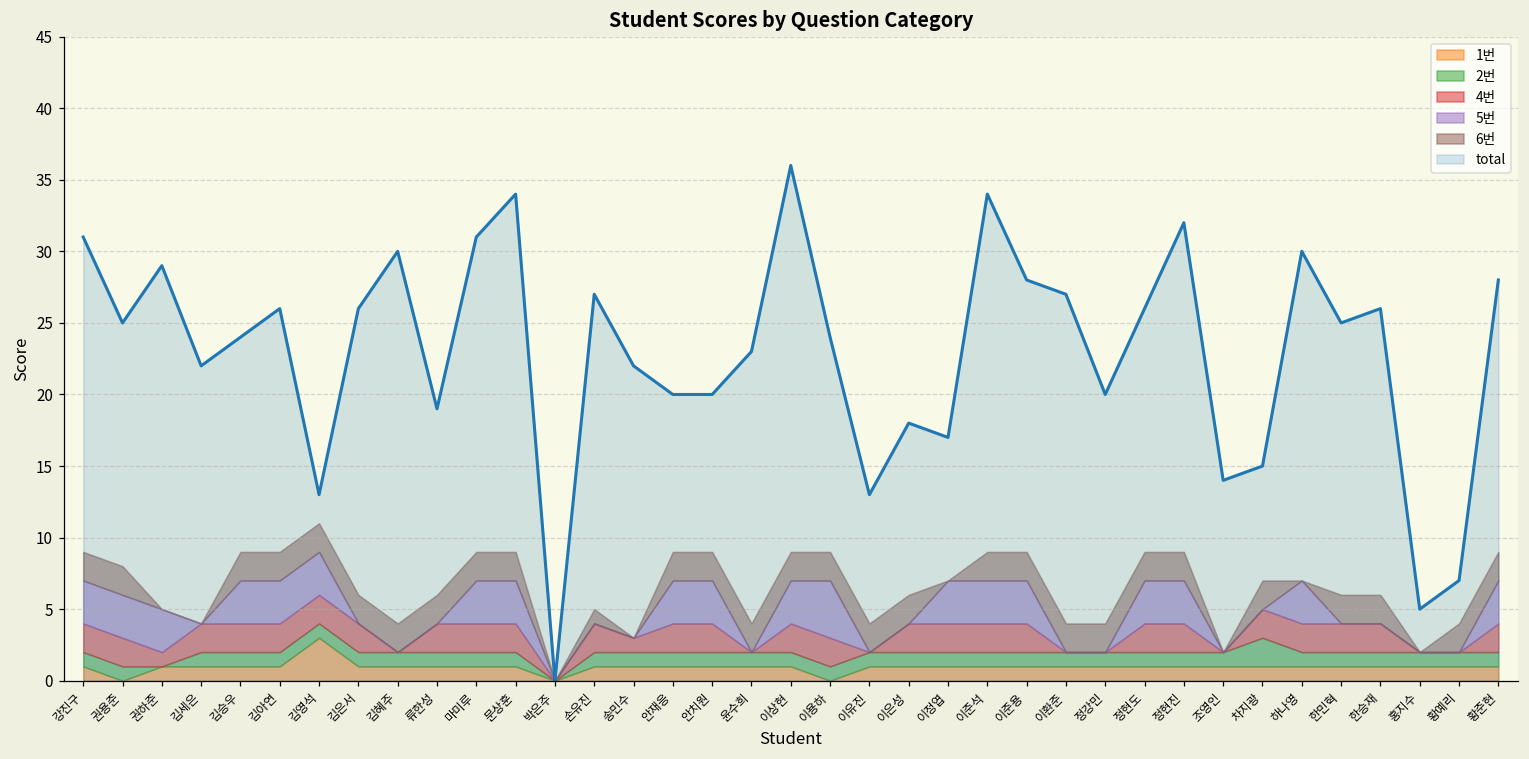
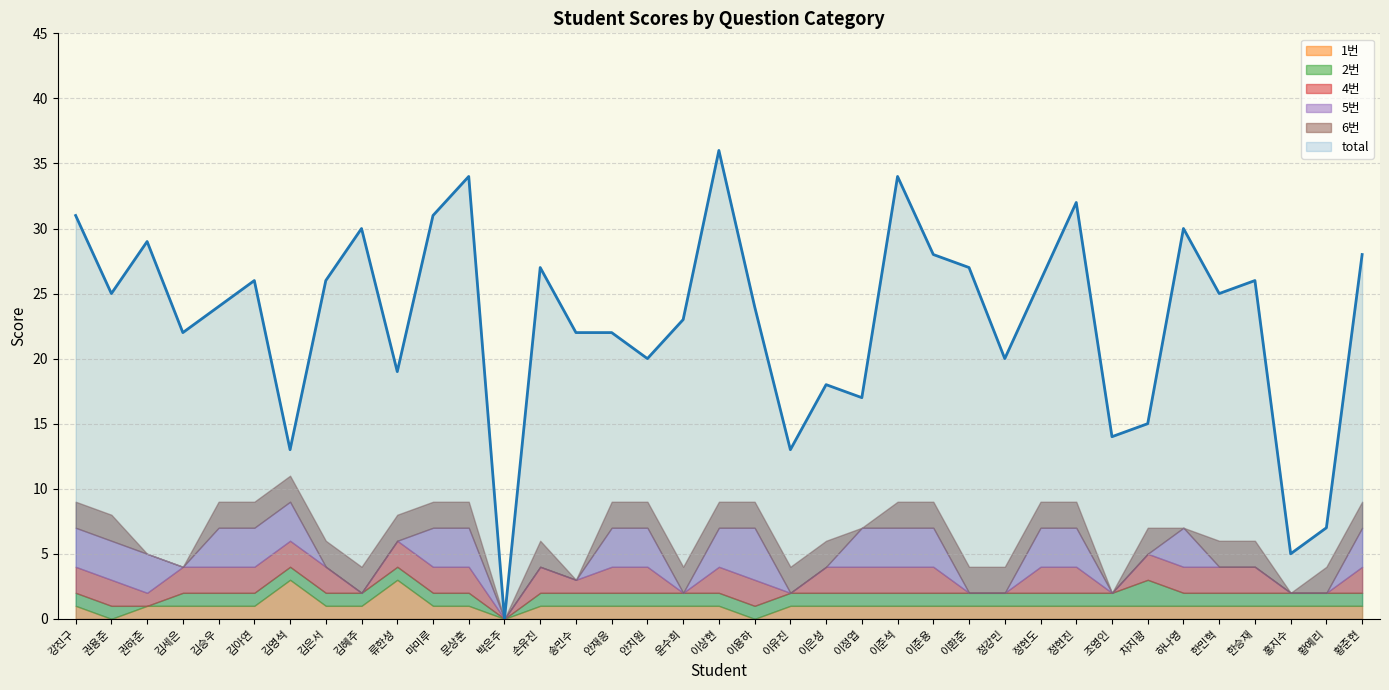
1번, 류한성: 1 -> 3
6번, 손유진: 1 -> 2
total, 안재응: 20 -> 22
